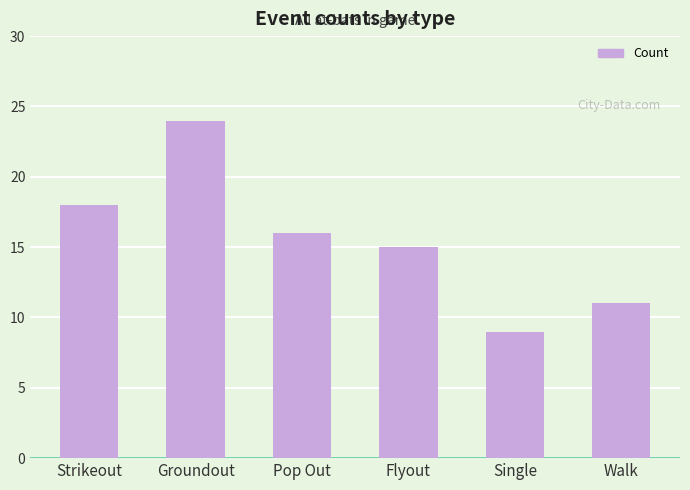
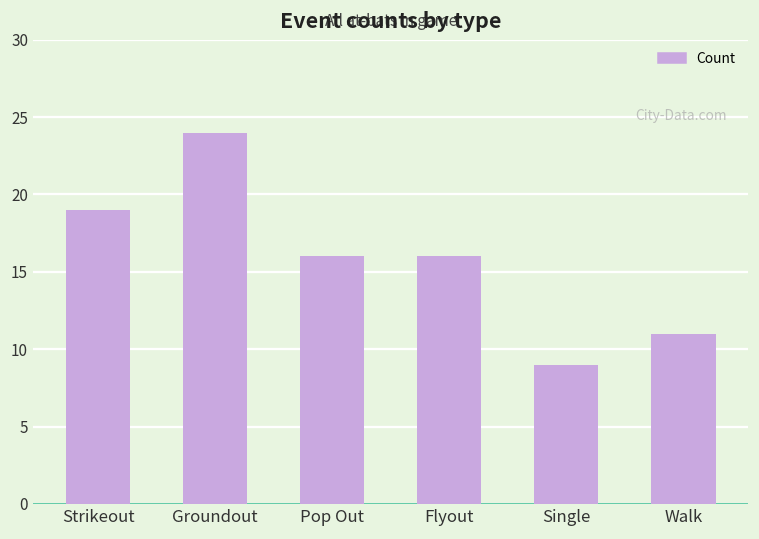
Strikeout: 18 -> 19
Flyout: 15 -> 16
